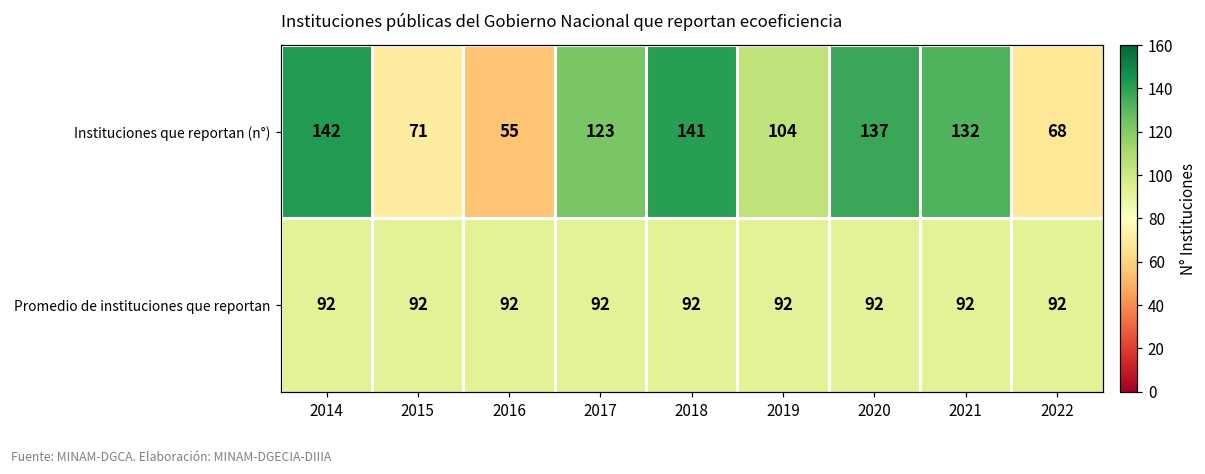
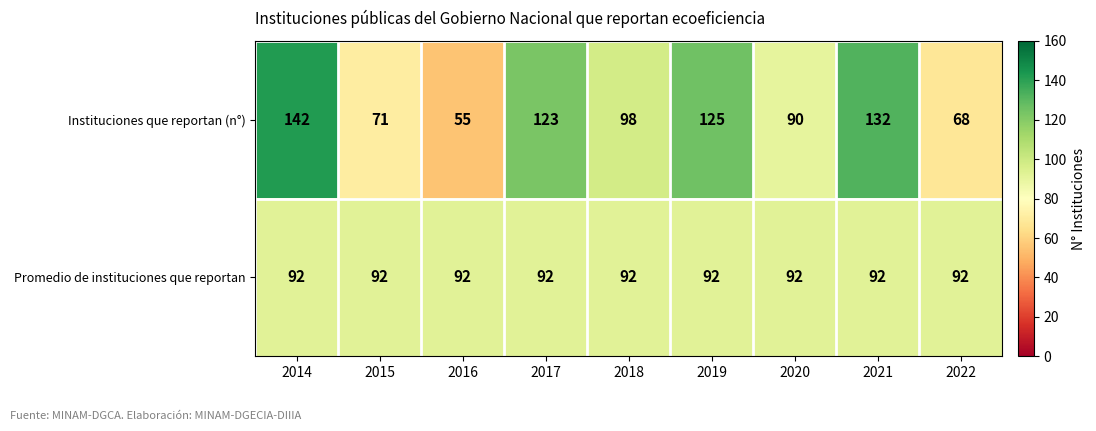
Instituciones que reportan (n°), 2018: 141 -> 98
Instituciones que reportan (n°), 2019: 104 -> 125
Instituciones que reportan (n°), 2020: 137 -> 90
